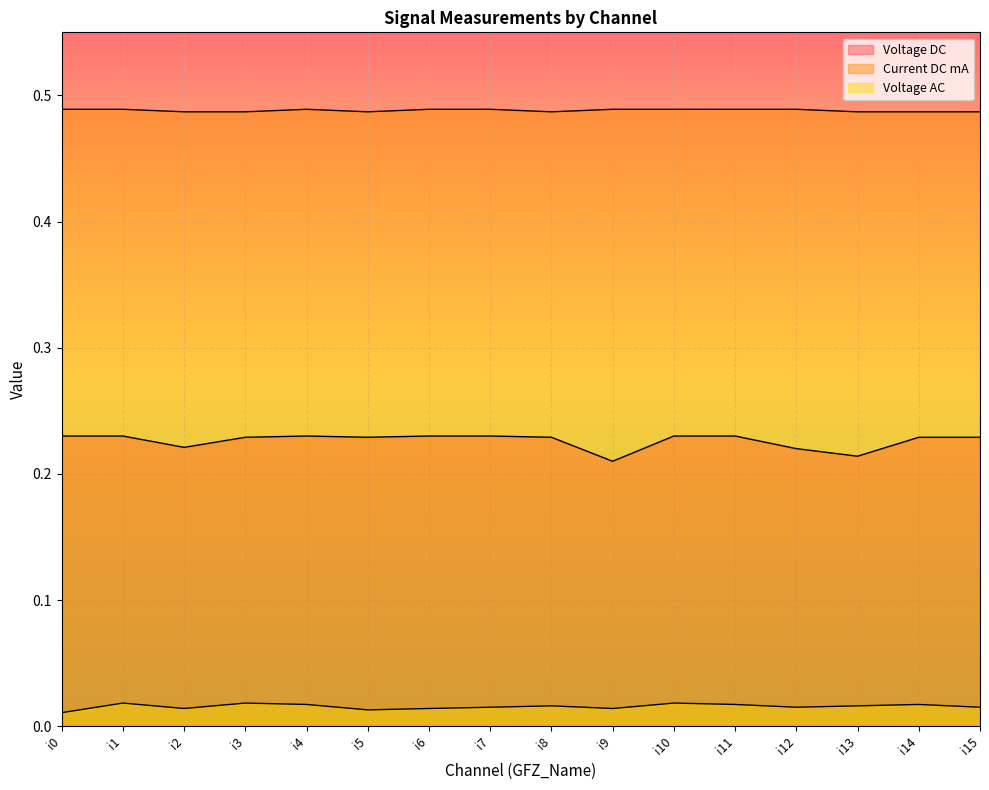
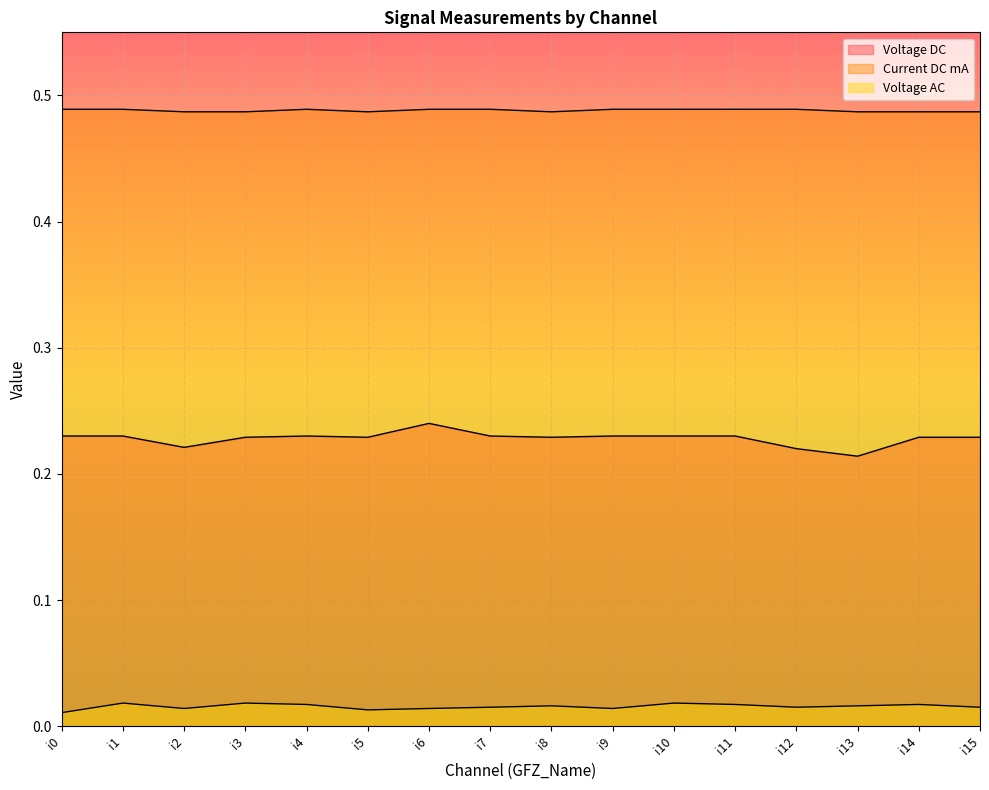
Voltage DC, i6: 0.23 -> 0.24
Voltage DC, i9: 0.21 -> 0.23
